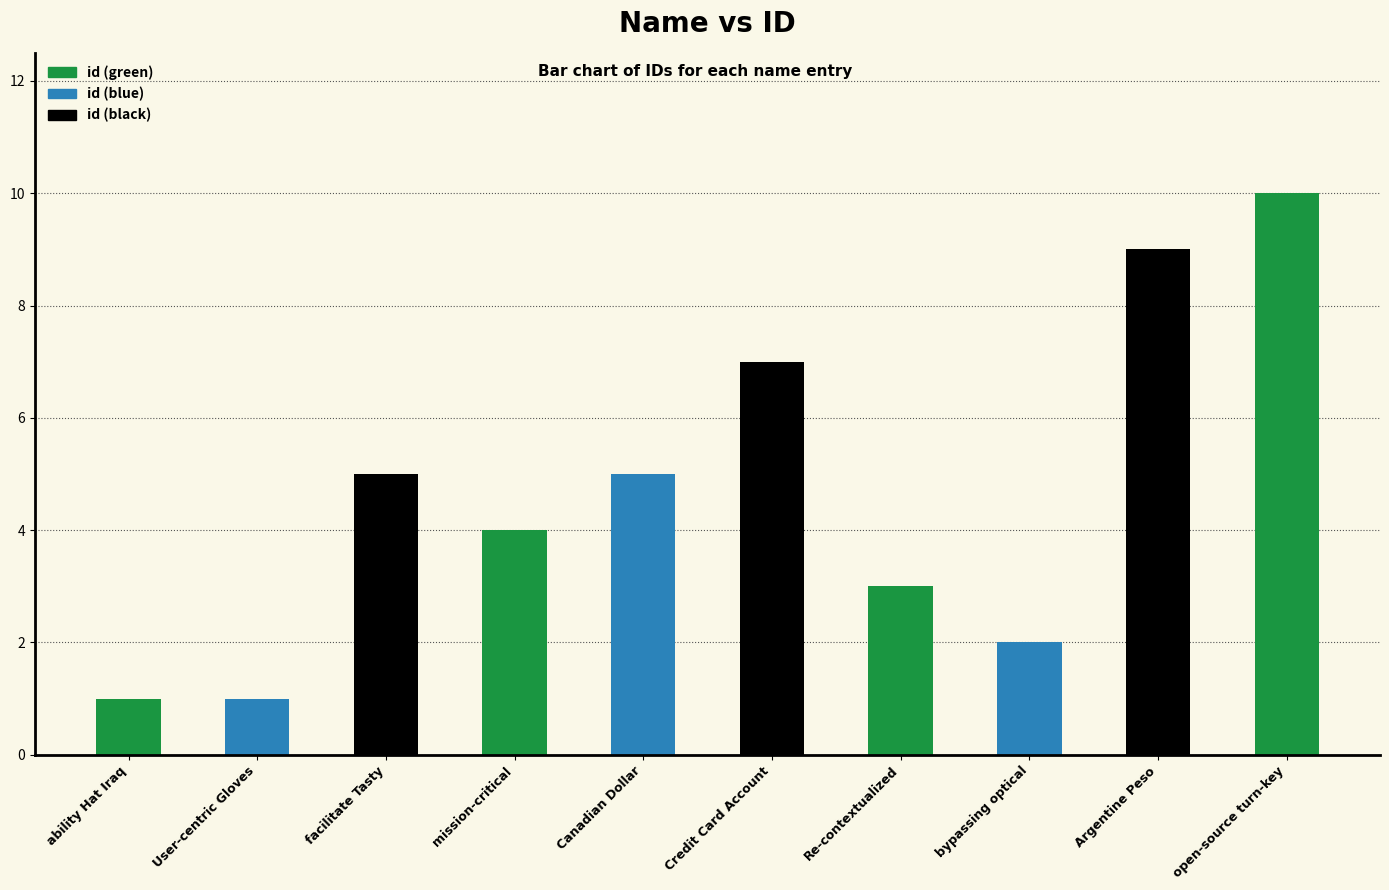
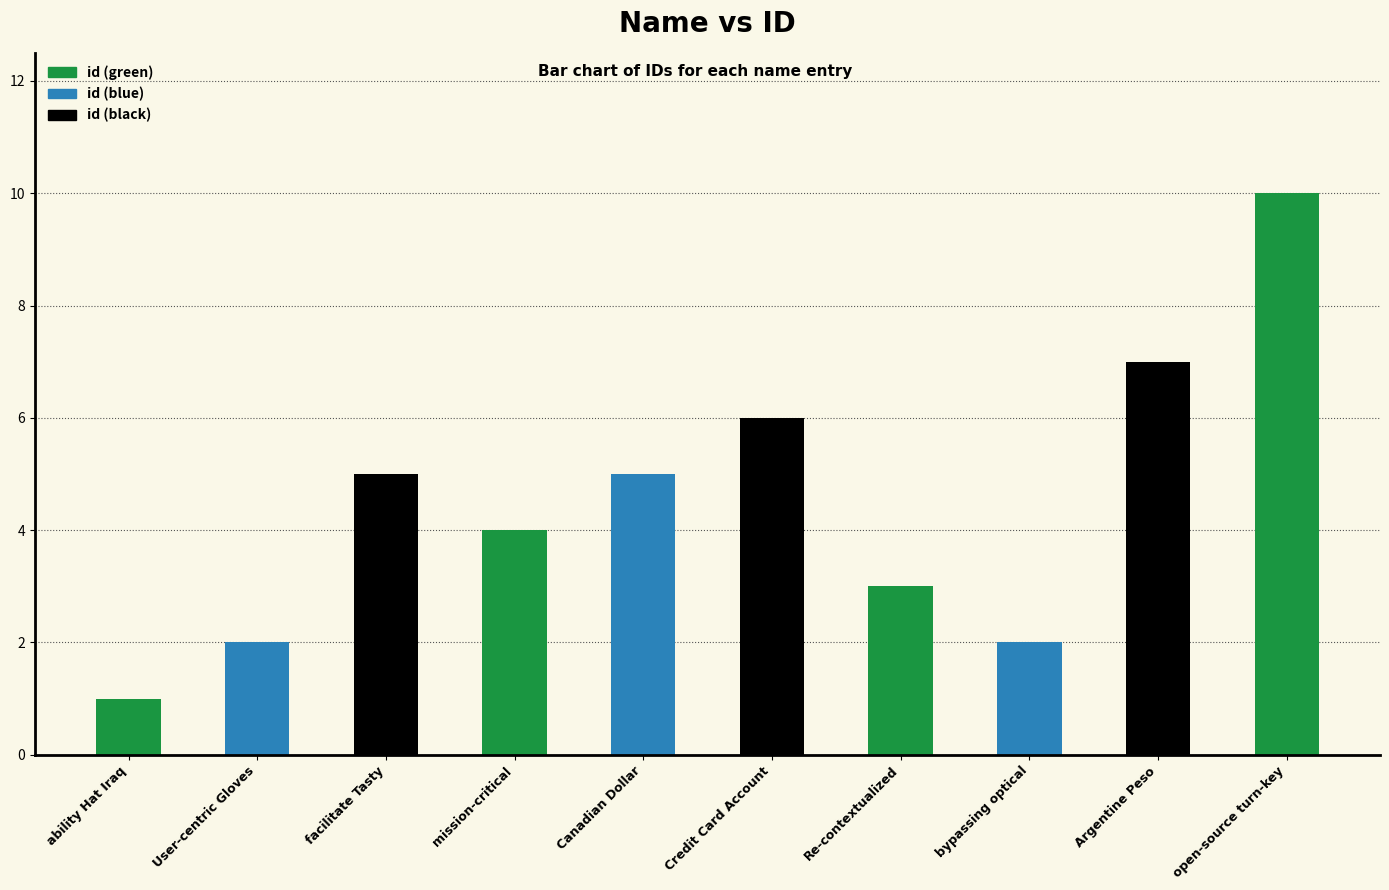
User-centric Gloves: 1 -> 2
Credit Card Account: 7 -> 6
Argentine Peso: 9 -> 7
